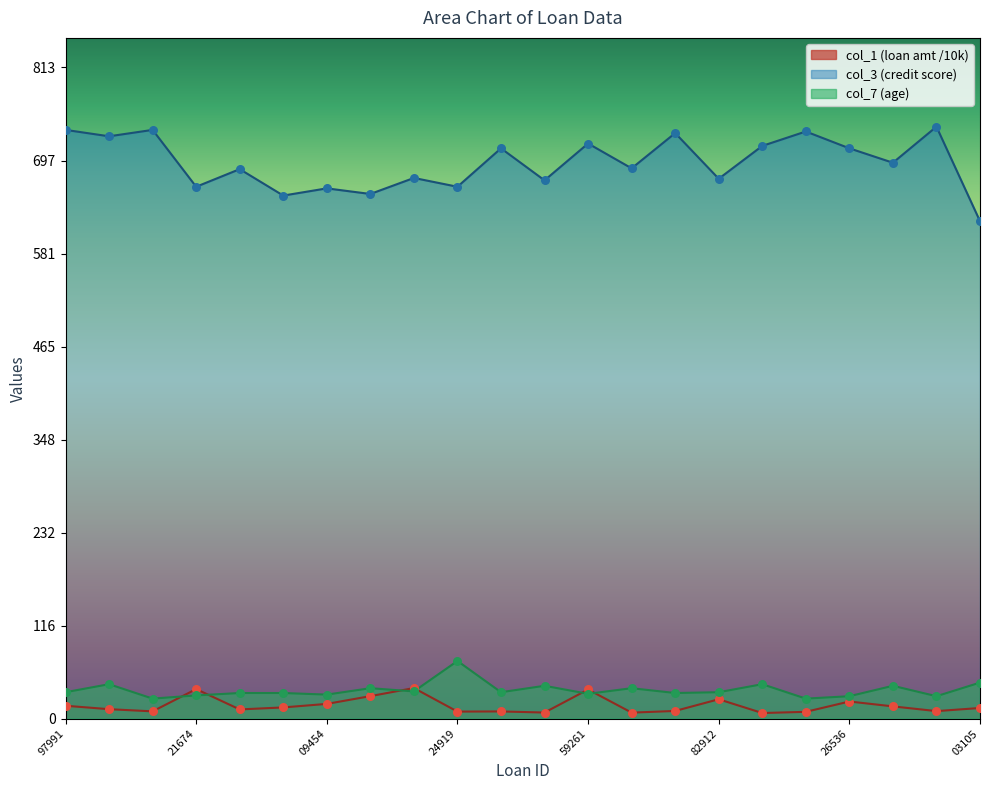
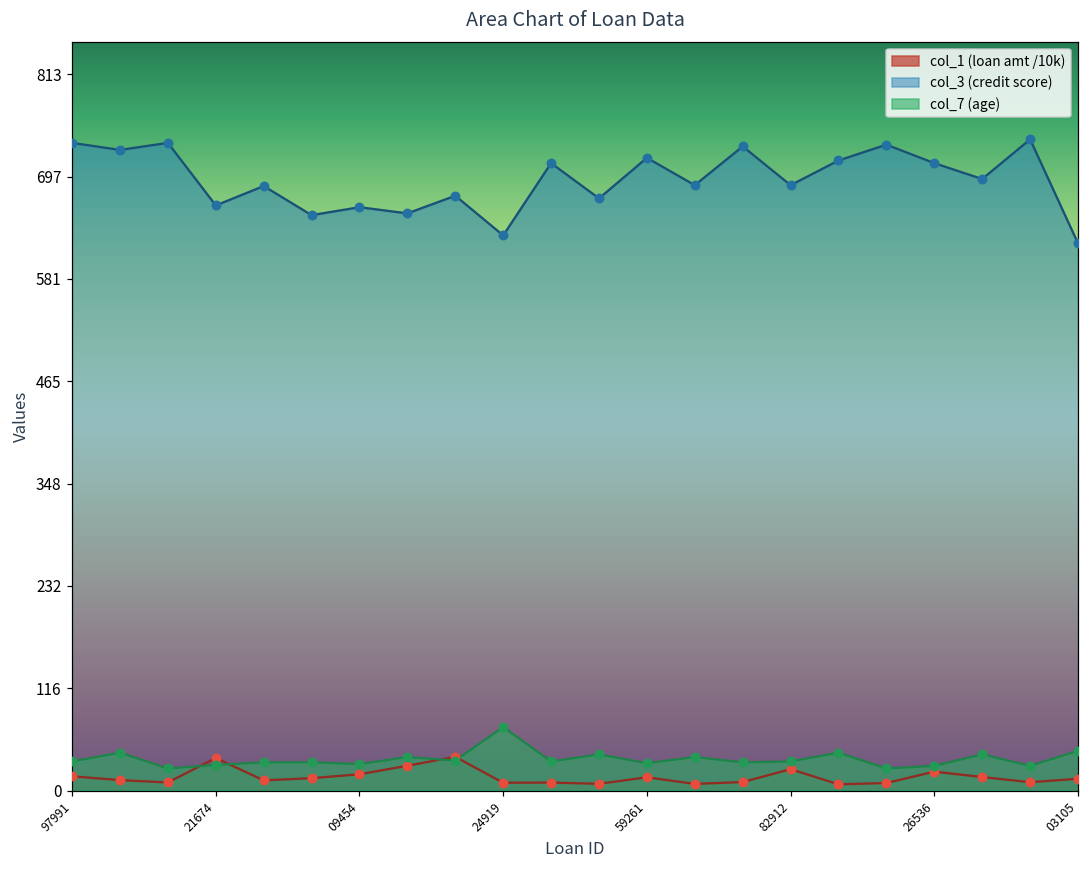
col_3 (credit score), 24919: 660 -> 630
col_1 (loan amt /10k), 59261: 40 -> 20
col_3 (credit score), 82912: 670 -> 690
